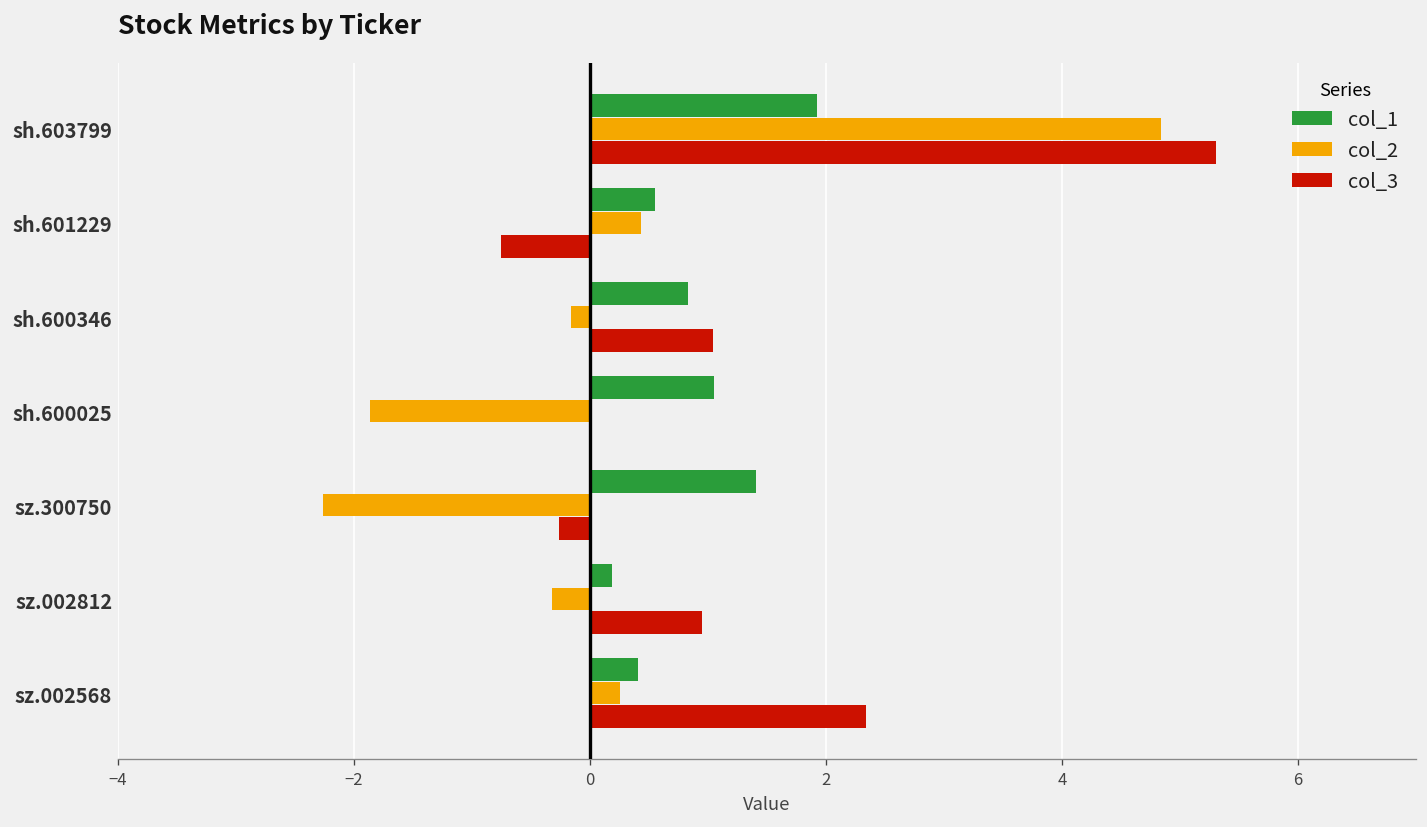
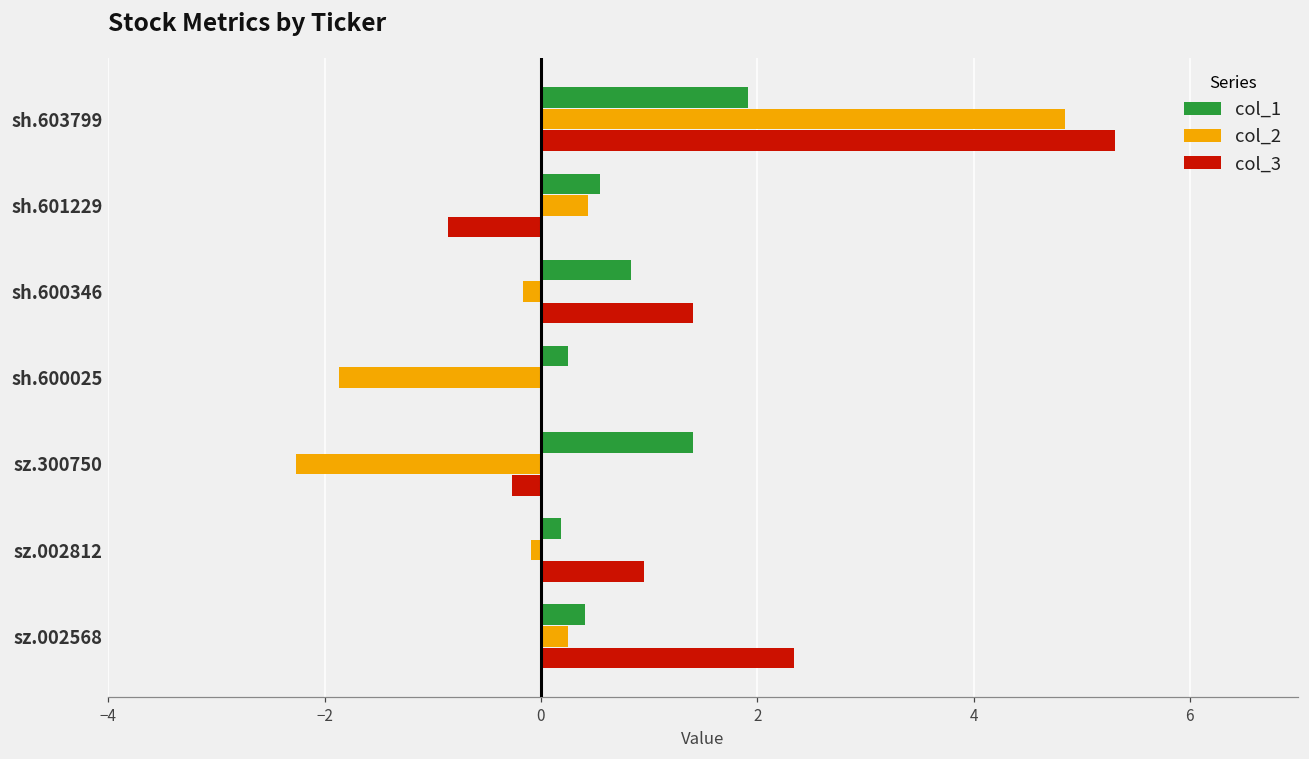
col_3, sh.601229: -0.8 -> -0.9
col_3, sh.600346: 1.0 -> 1.4
col_1, sh.600025: 1.0 -> 0.3
col_2, sz.002812: -0.3 -> -0.1
